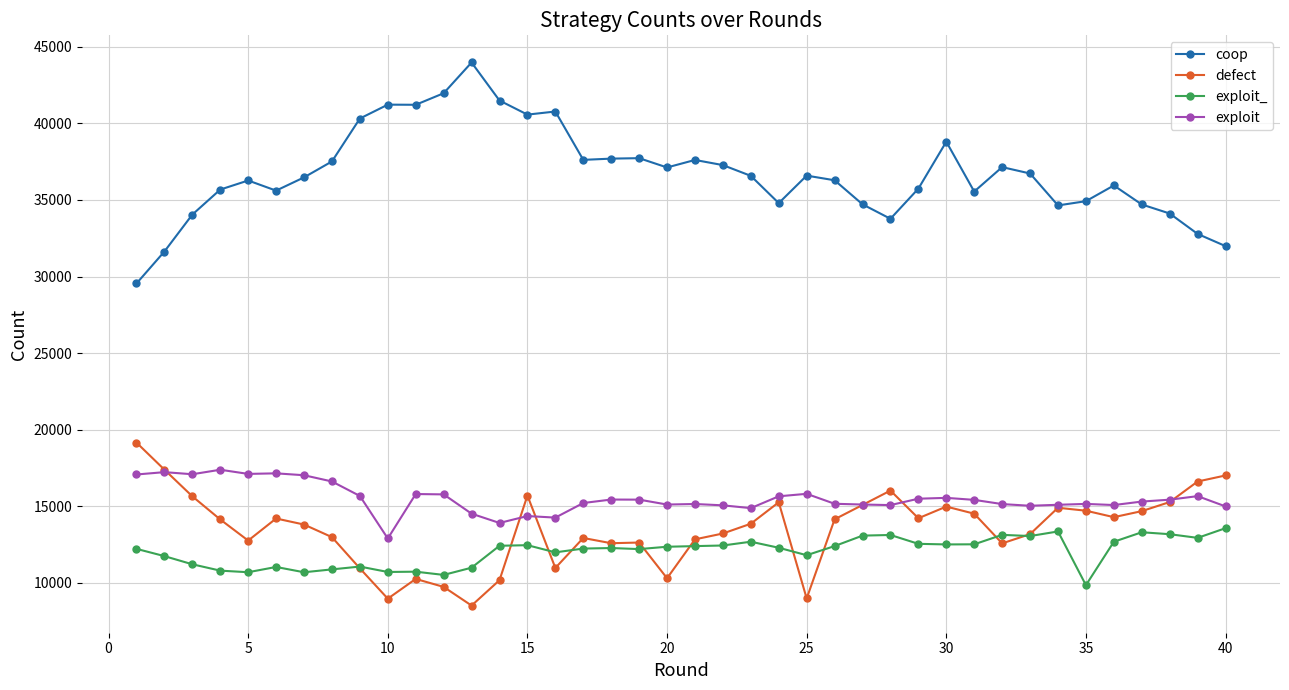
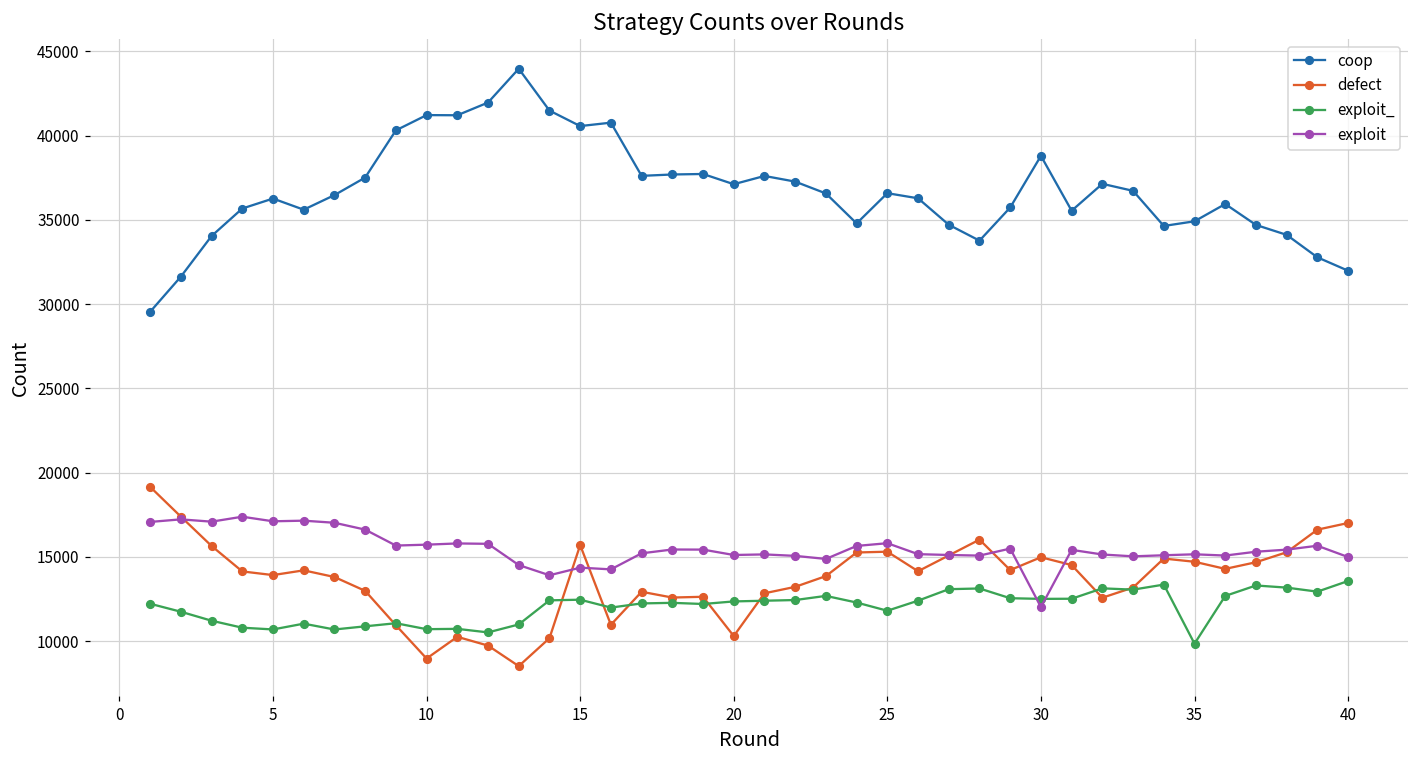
defect, 5: 12800 -> 13900
exploit, 10: 12900 -> 15700
defect, 25: 9000 -> 15300
exploit, 30: 15600 -> 12000
